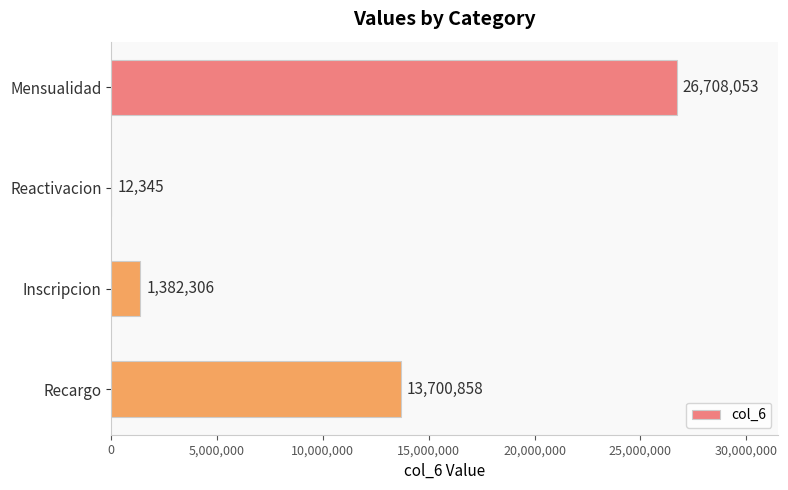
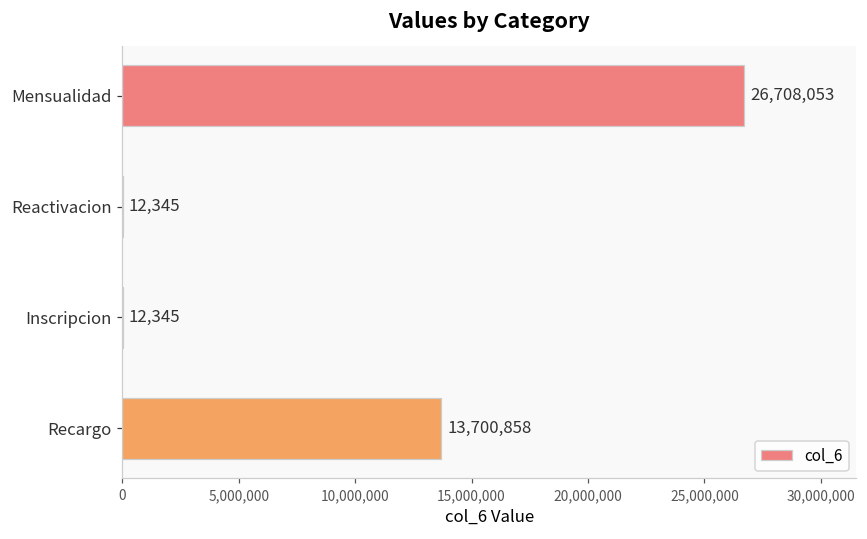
Inscripcion: 1,382,306 -> 12,345
